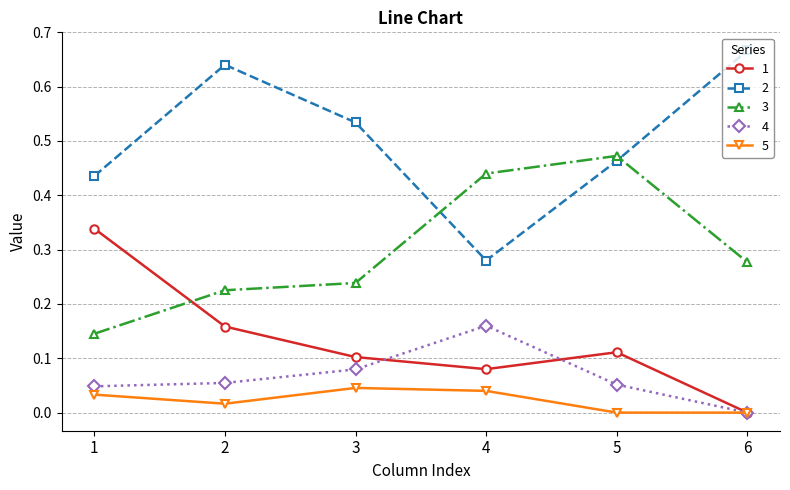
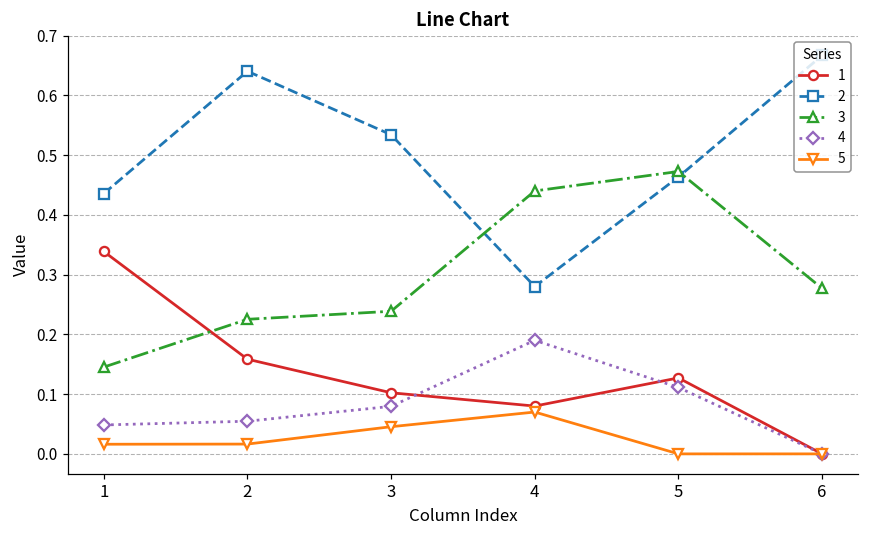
5, 1: 0.03 -> 0.02
4, 4: 0.16 -> 0.19
5, 4: 0.04 -> 0.07
1, 5: 0.11 -> 0.13
4, 5: 0.05 -> 0.11
